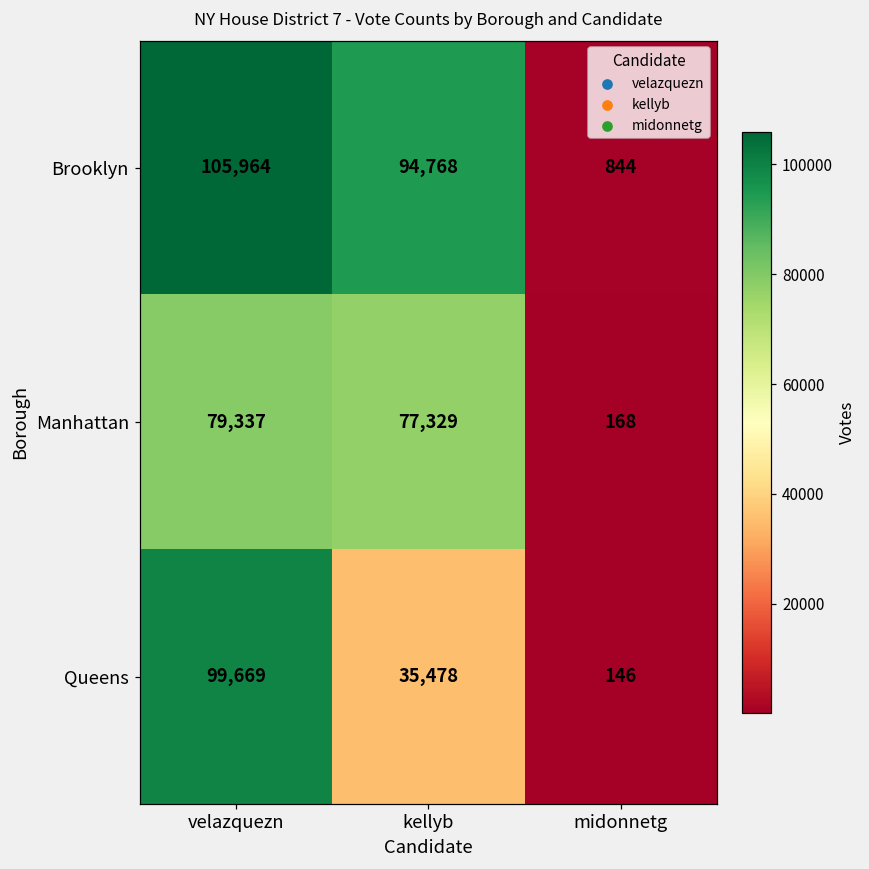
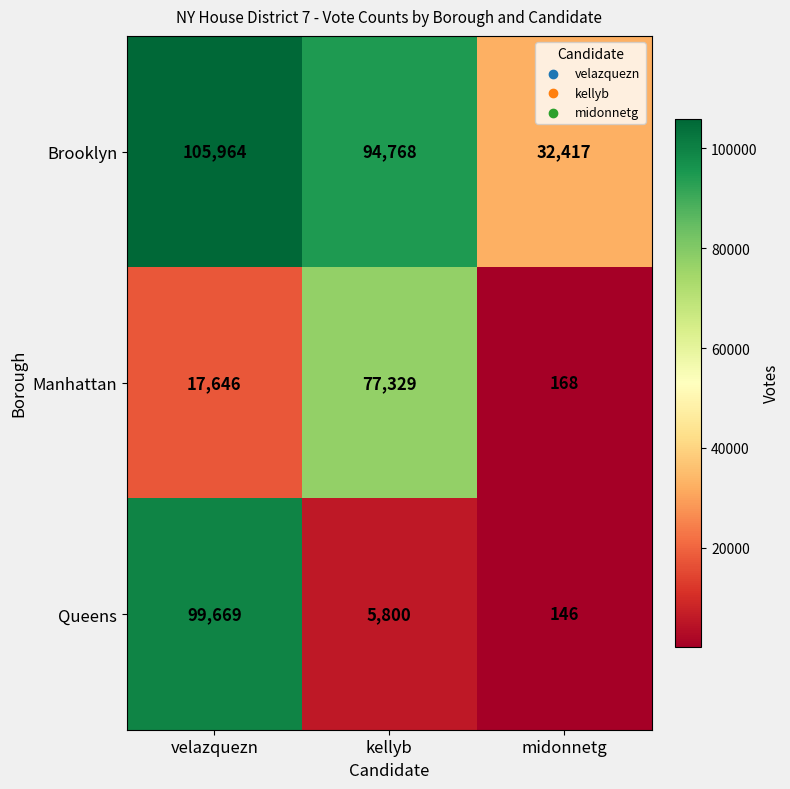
Brooklyn, midonnetg: 844 -> 32,417
Manhattan, velazquezn: 79,337 -> 17,646
Queens, kellyb: 35,478 -> 5,800
